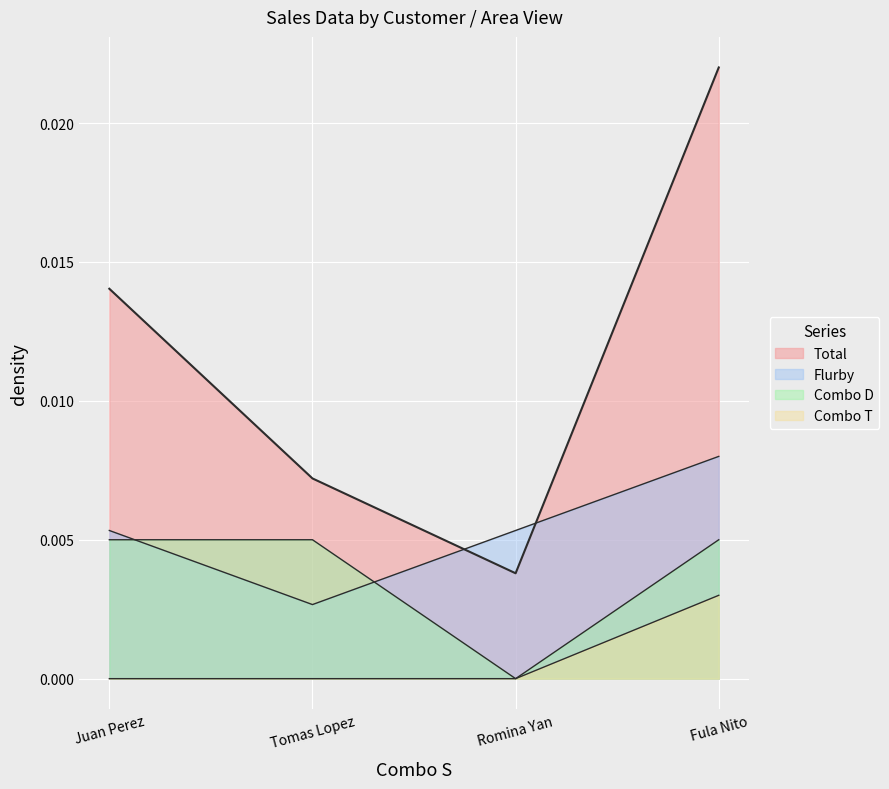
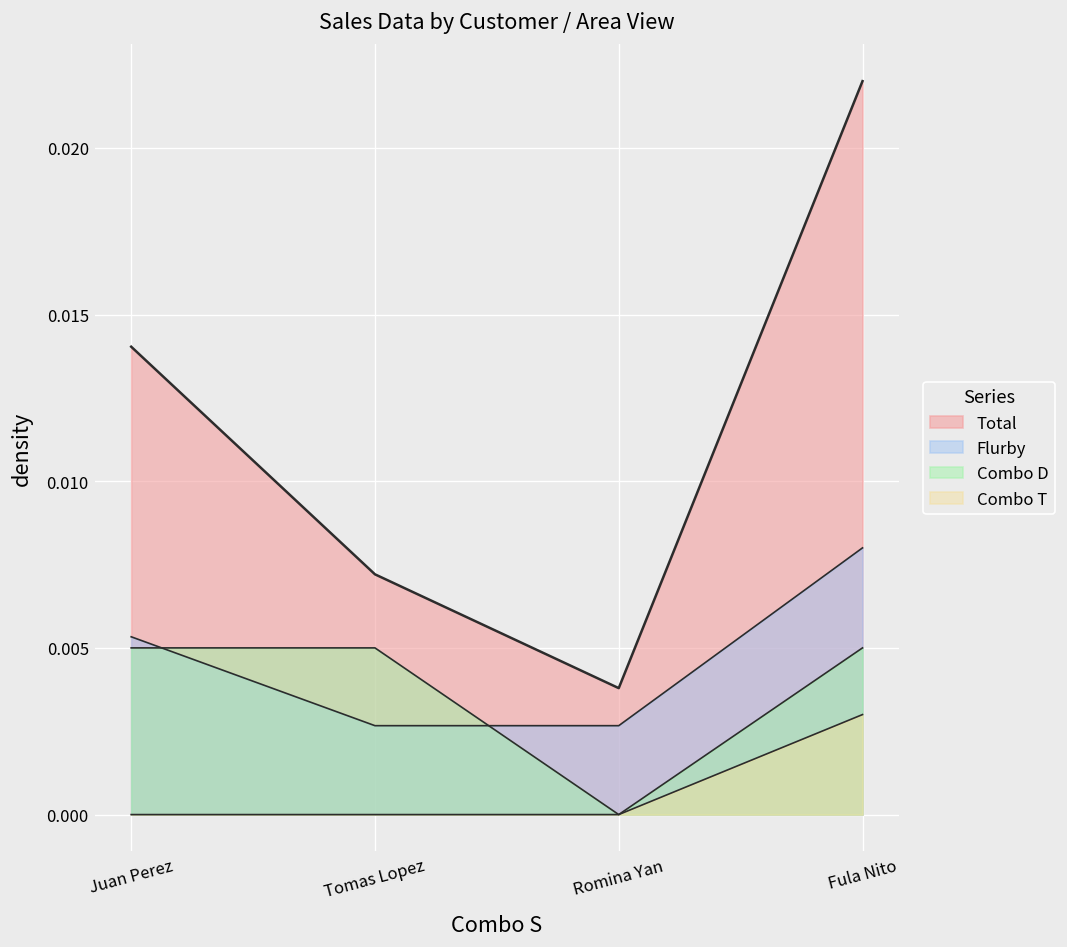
Flurby, Romina Yan: 0.0053 -> 0.0027
